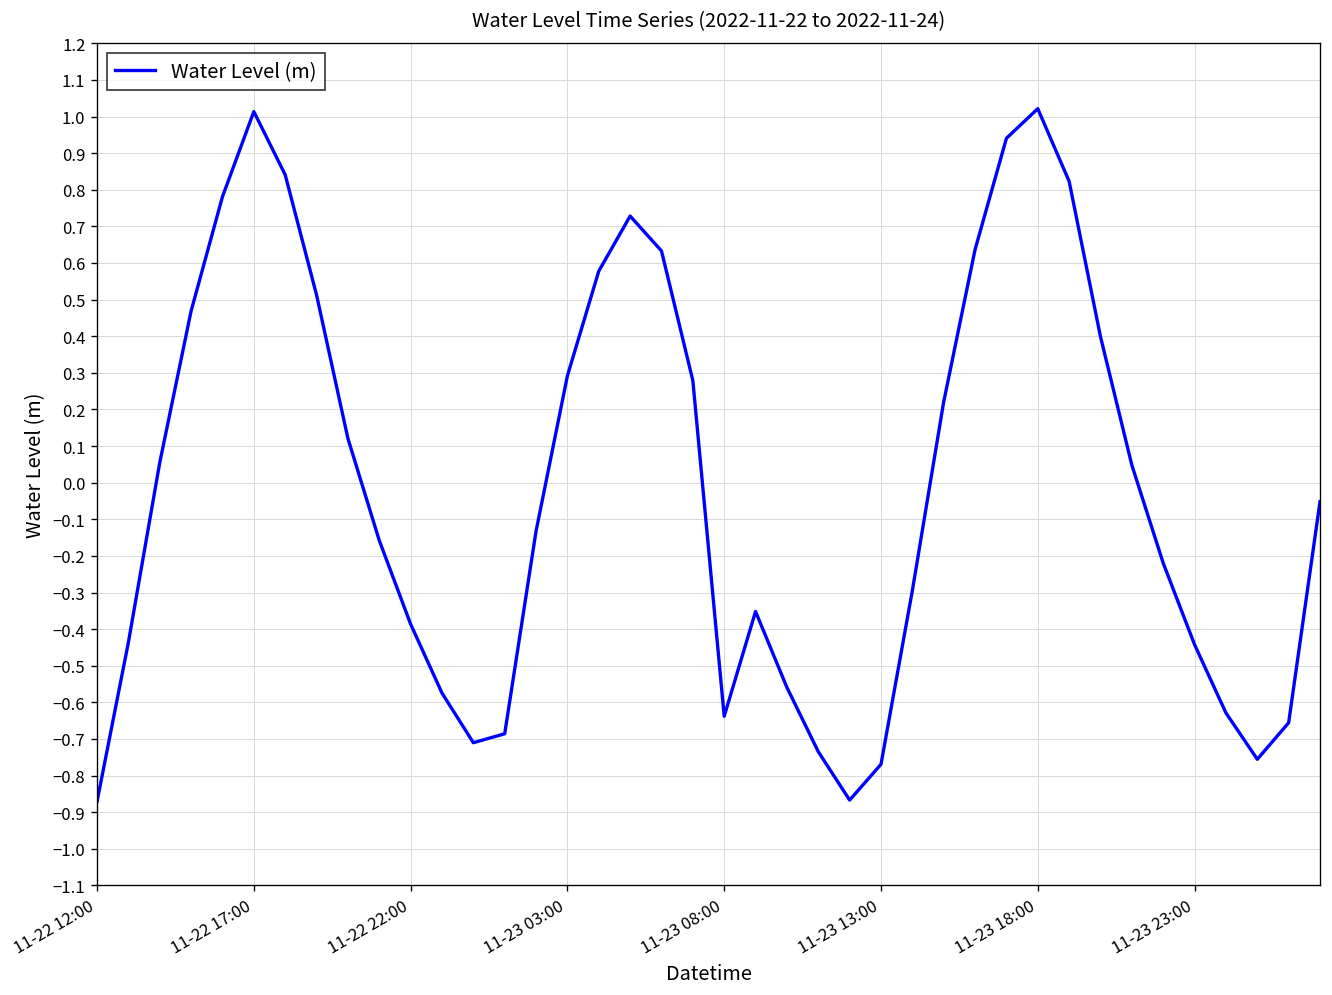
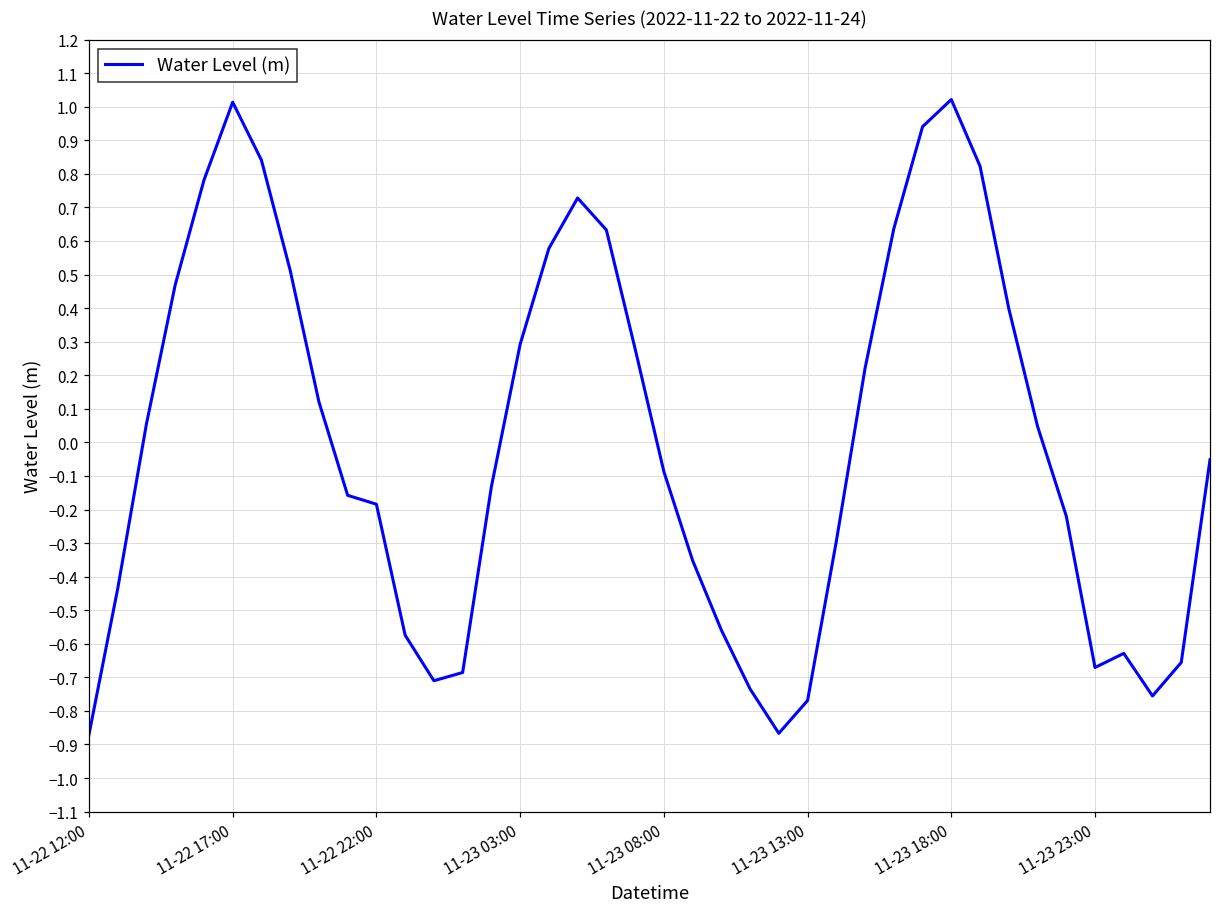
11-22 22:00: -0.39 -> -0.18
11-23 08:00: -0.64 -> -0.09
11-23 23:00: -0.44 -> -0.67
